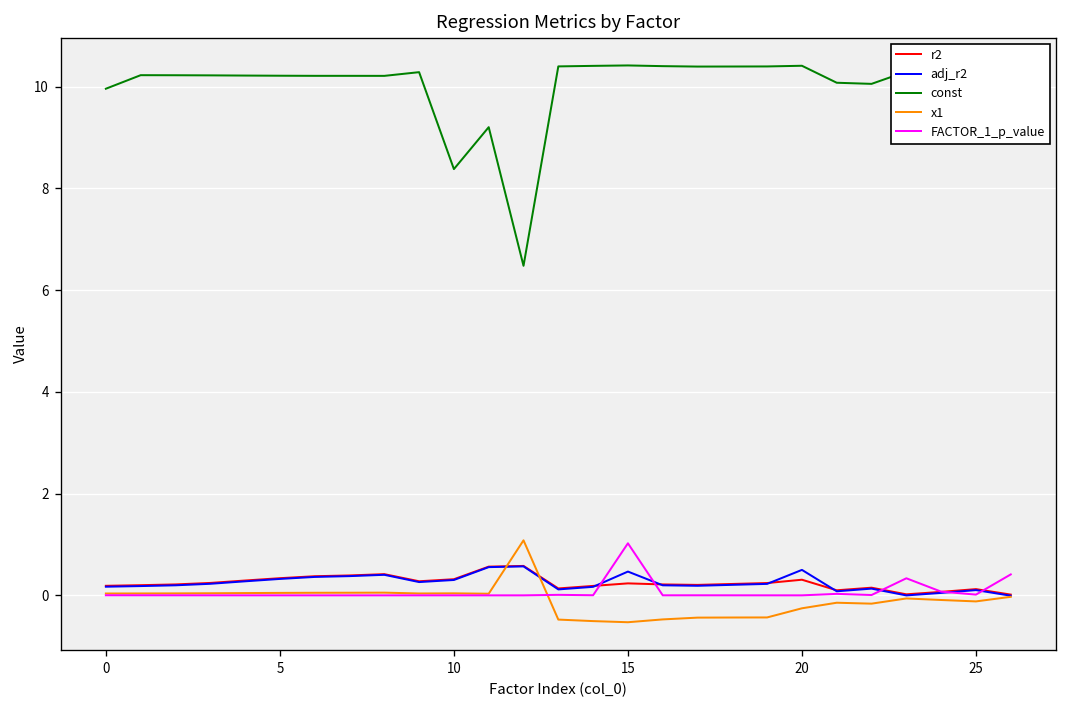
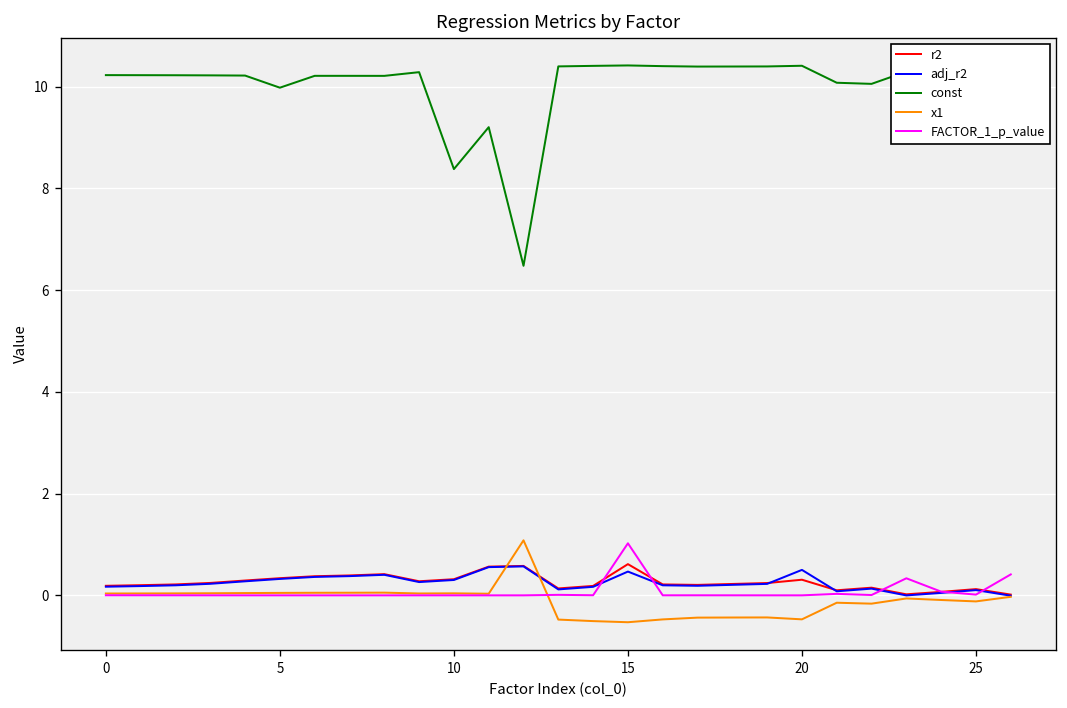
const, 0: 10.0 -> 10.2
const, 5: 10.2 -> 10.0
r2, 15: 0.2 -> 0.6
x1, 20: -0.3 -> -0.5
